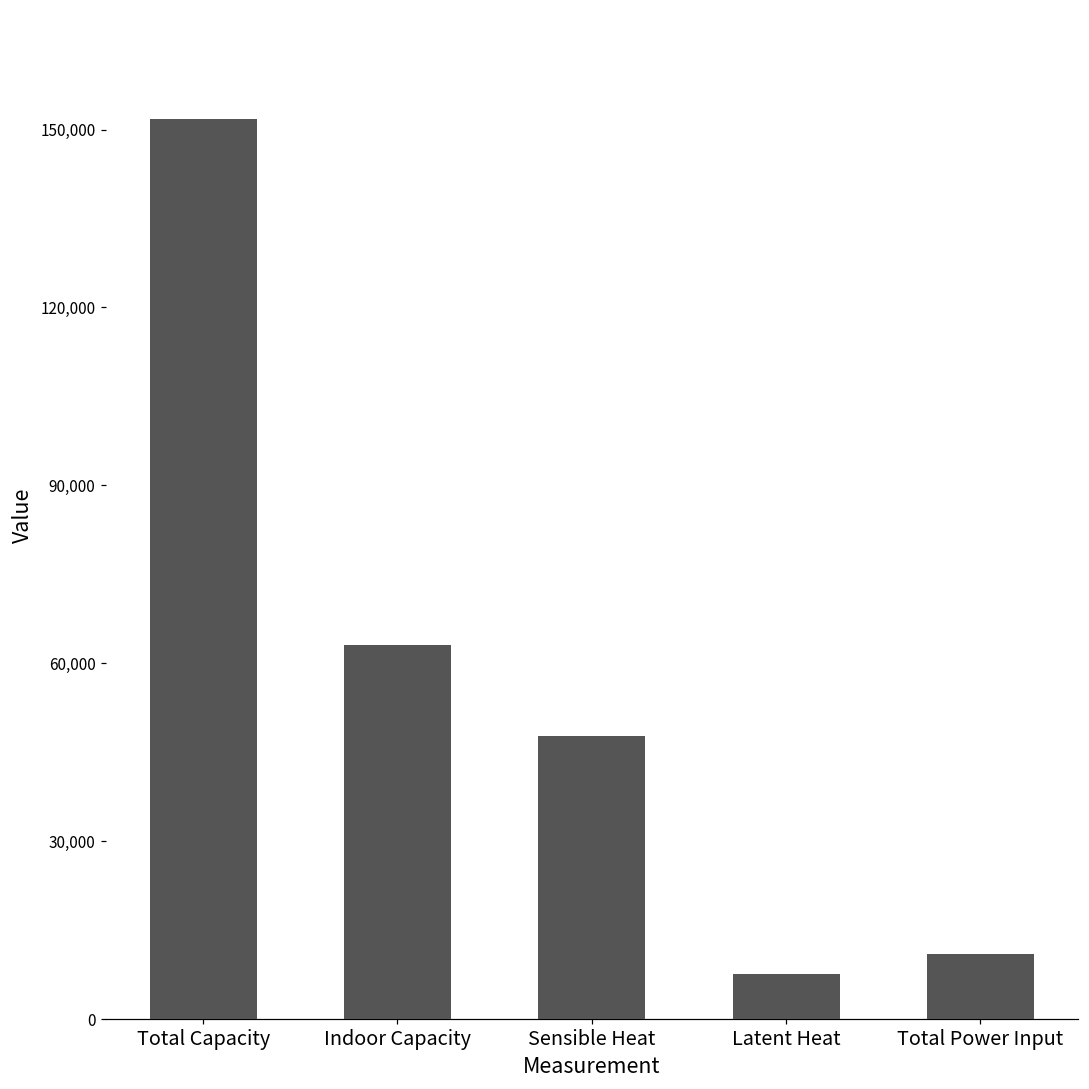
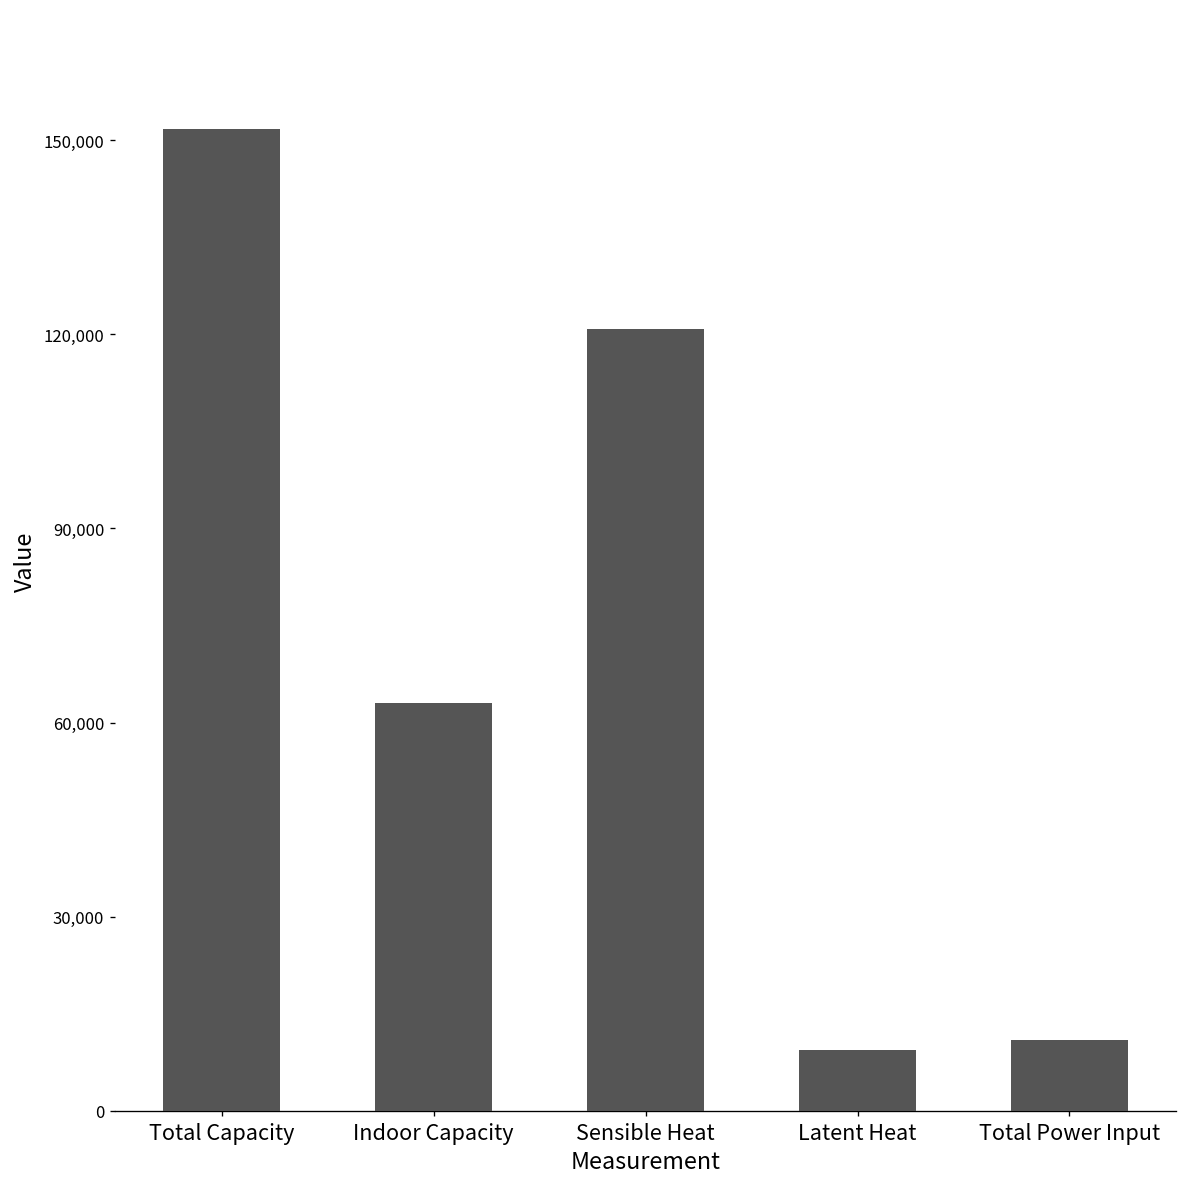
Sensible Heat: 48,000 -> 121,000
Latent Heat: 8,000 -> 9,000
